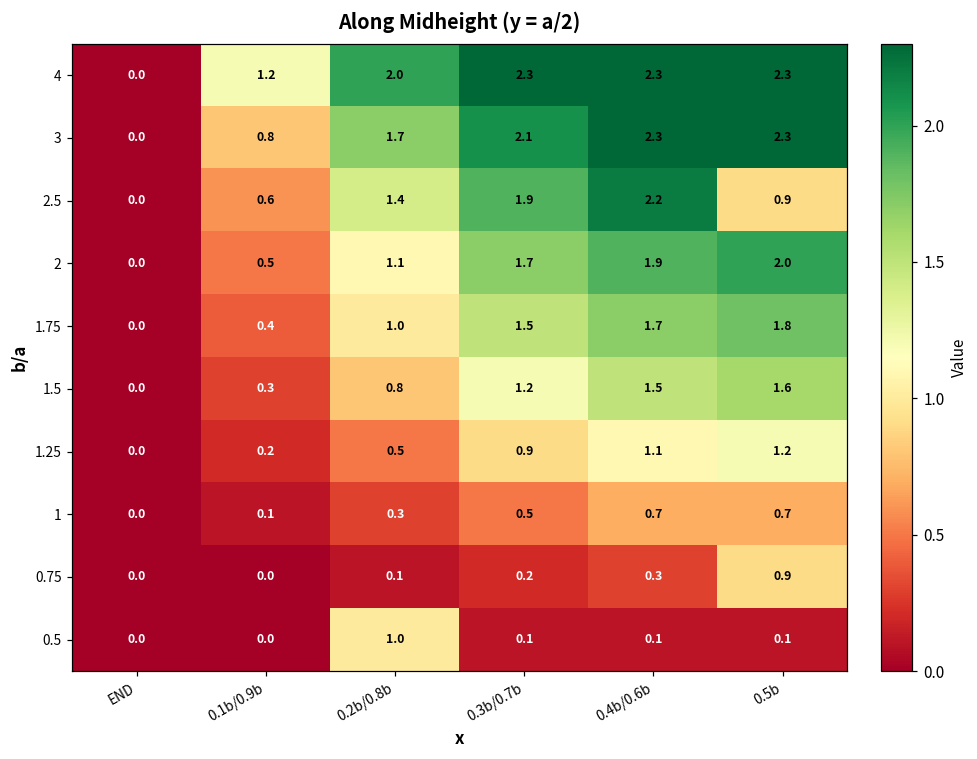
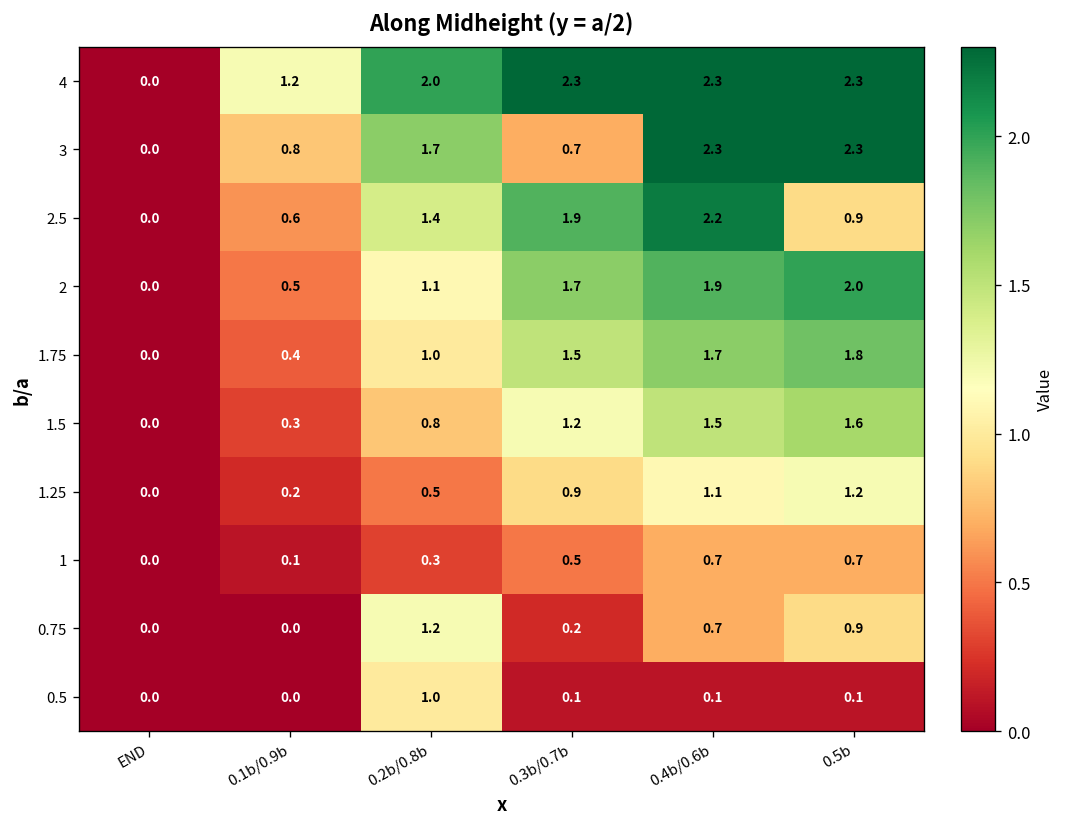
3, 0.3b/0.7b: 2.1 -> 0.7
0.75, 0.2b/0.8b: 0.1 -> 1.2
0.75, 0.4b/0.6b: 0.3 -> 0.7
